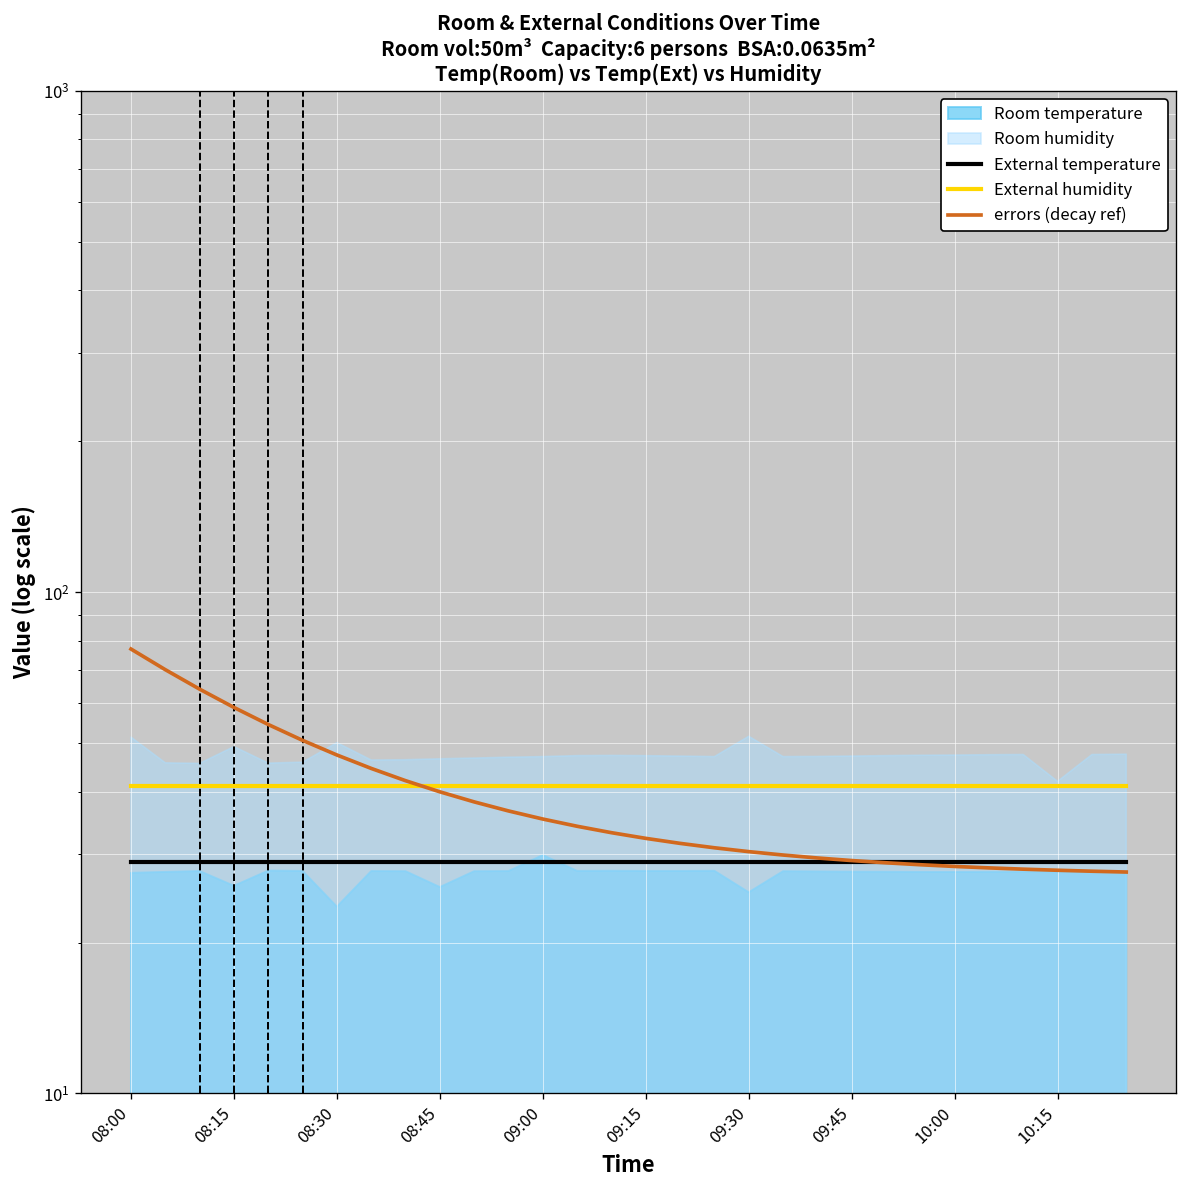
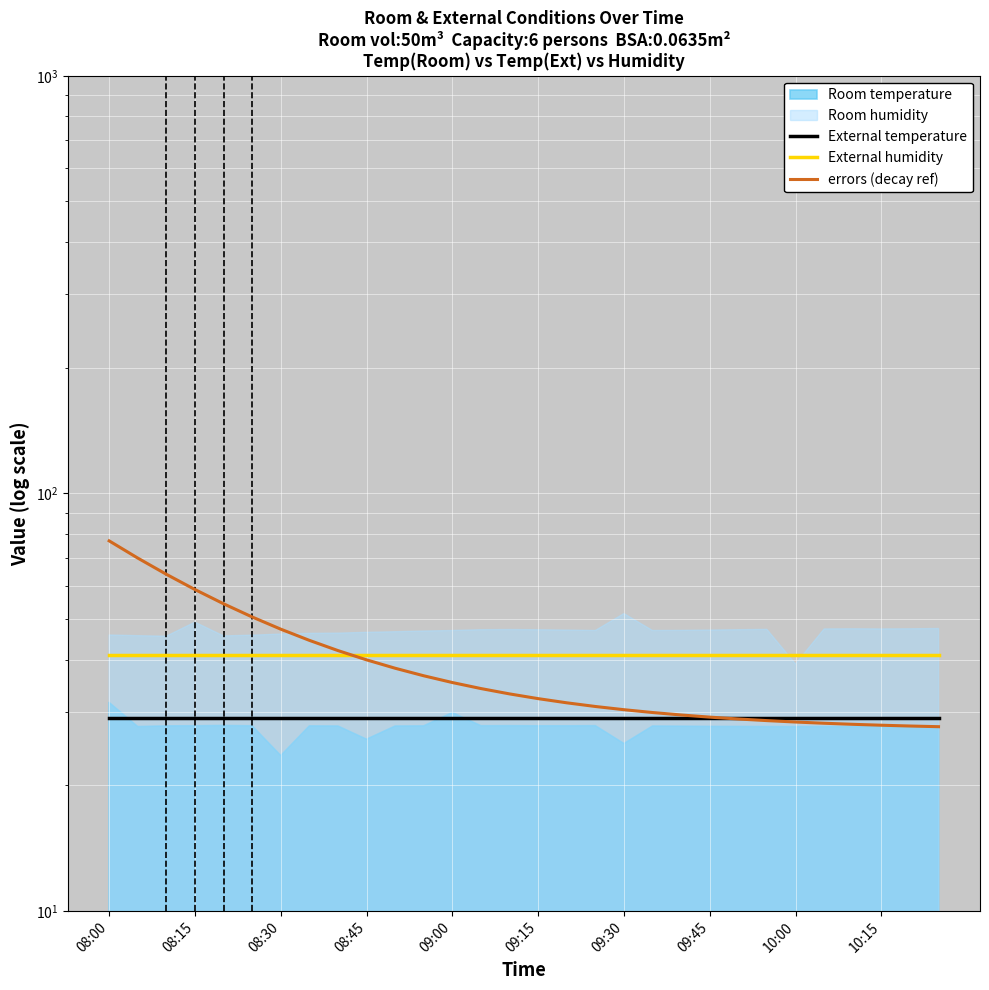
Room temperature, 08:00: 28 -> 32
Room humidity, 08:00: 51 -> 46
Room temperature, 08:15: 26 -> 28
Room humidity, 08:30: 50 -> 46
Room humidity, 10:00: 47 -> 39
Room humidity, 10:15: 42 -> 47
